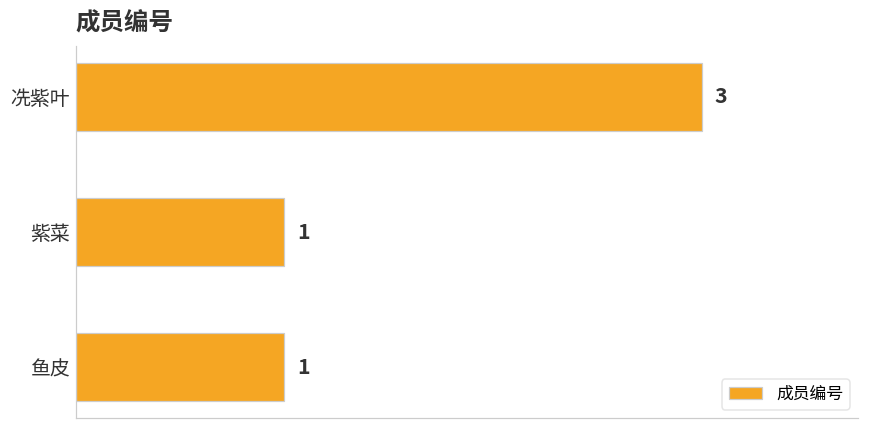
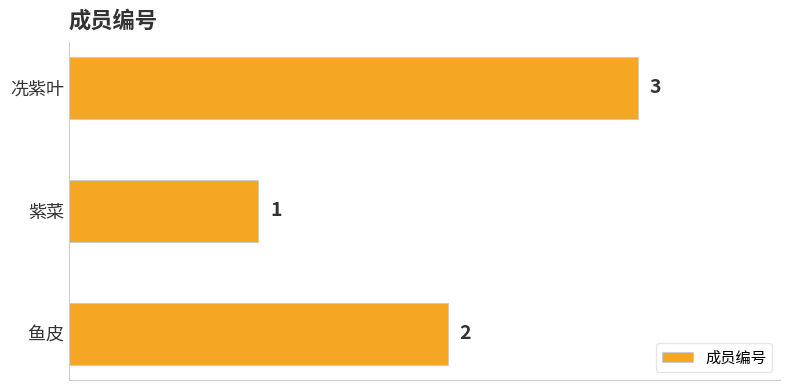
鱼皮: 1 -> 2
